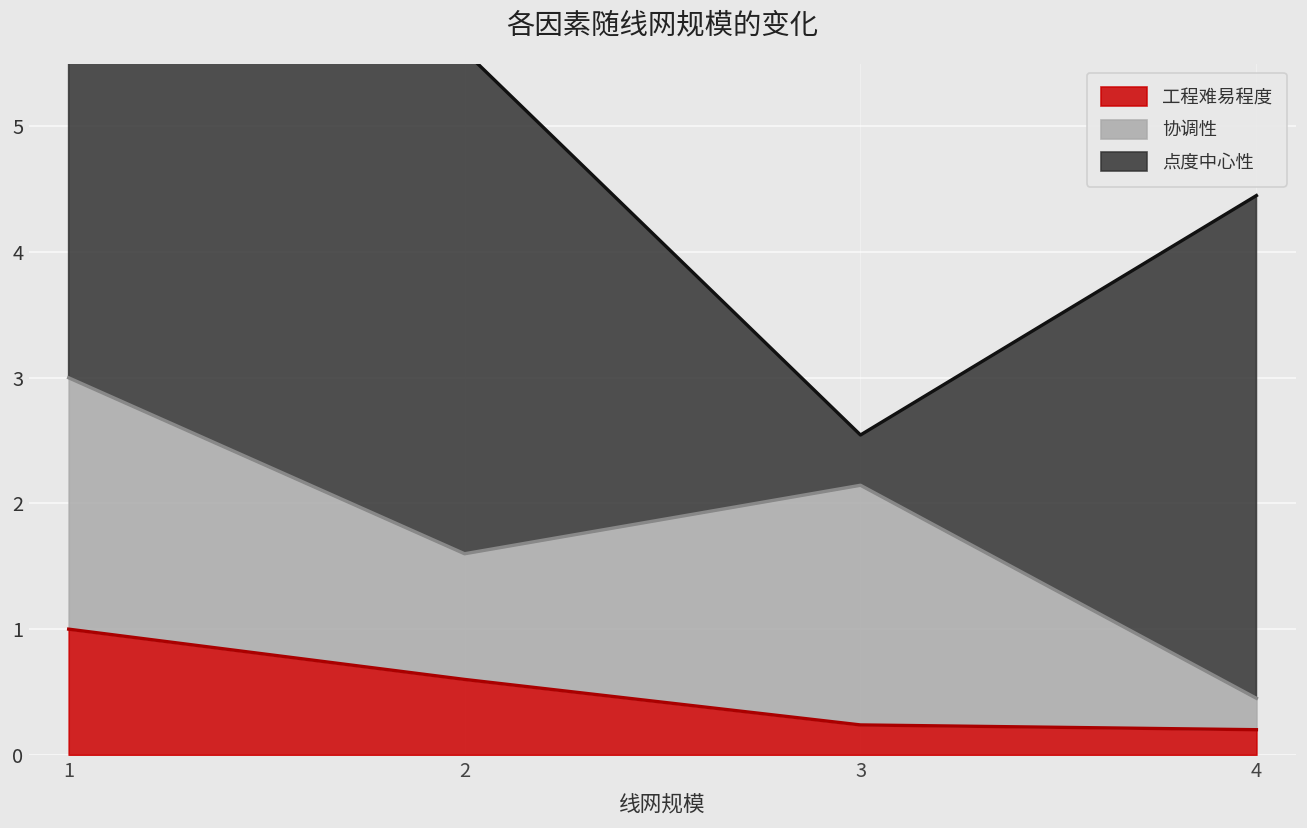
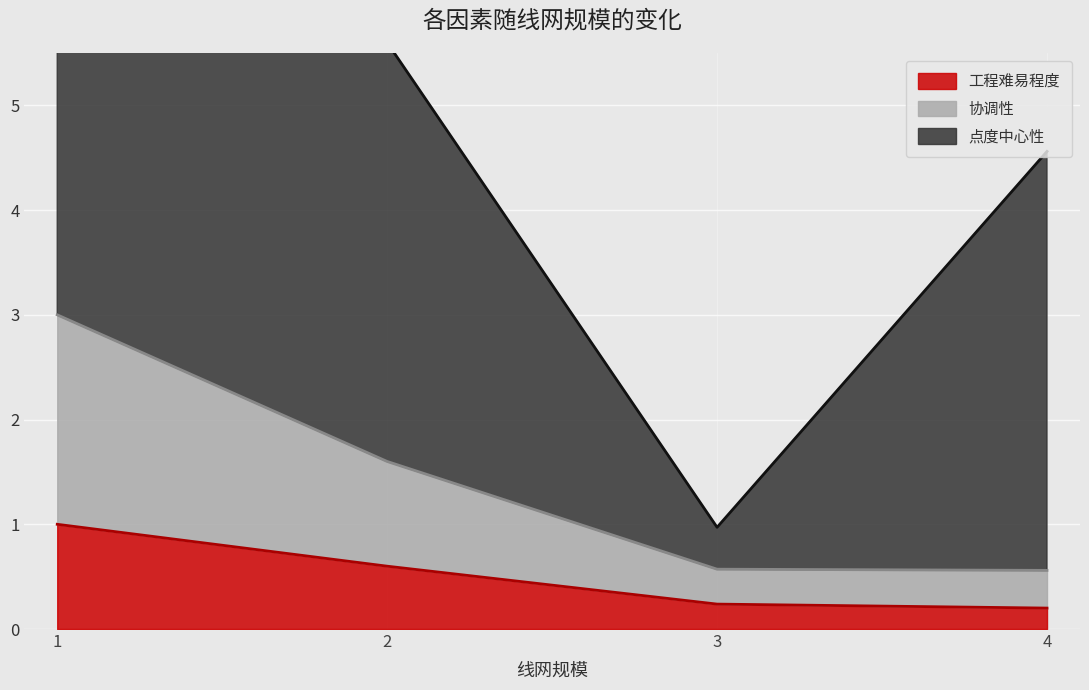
协调性, 3: 1.91 -> 0.33
协调性, 4: 0.25 -> 0.36
